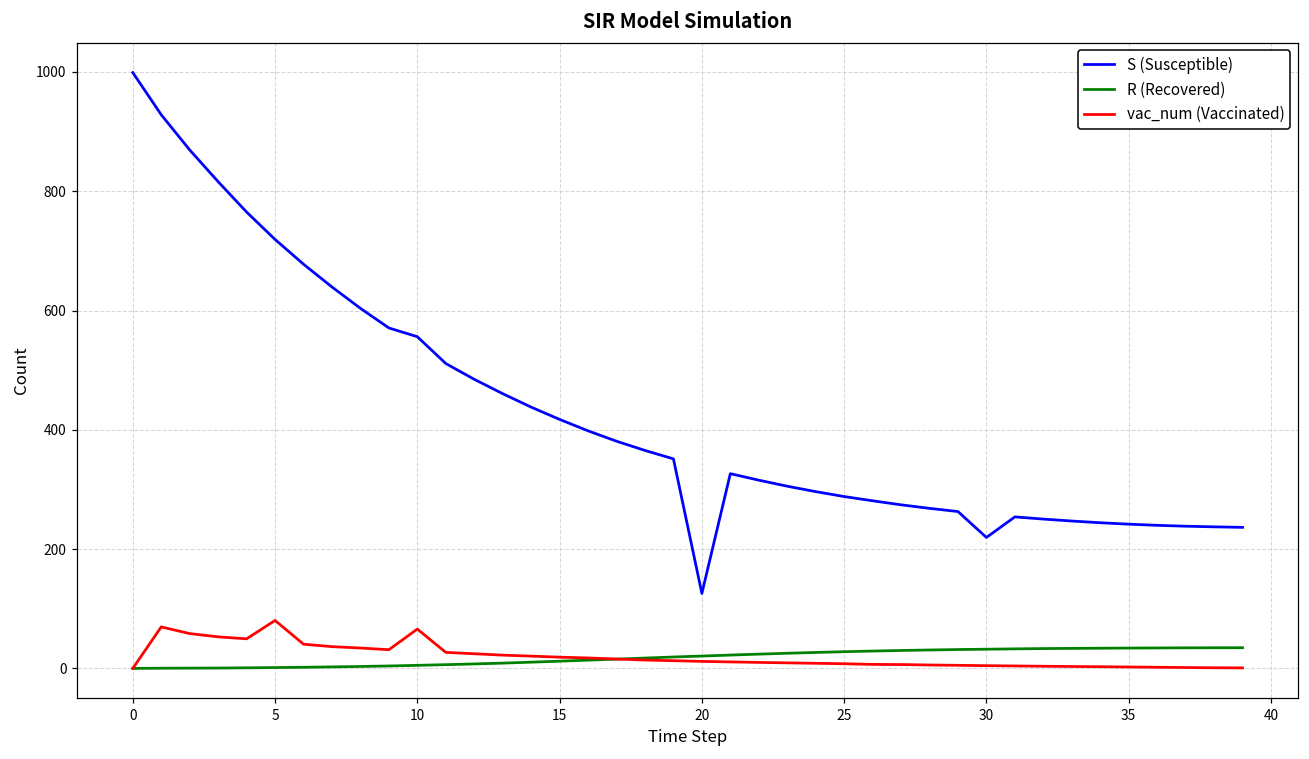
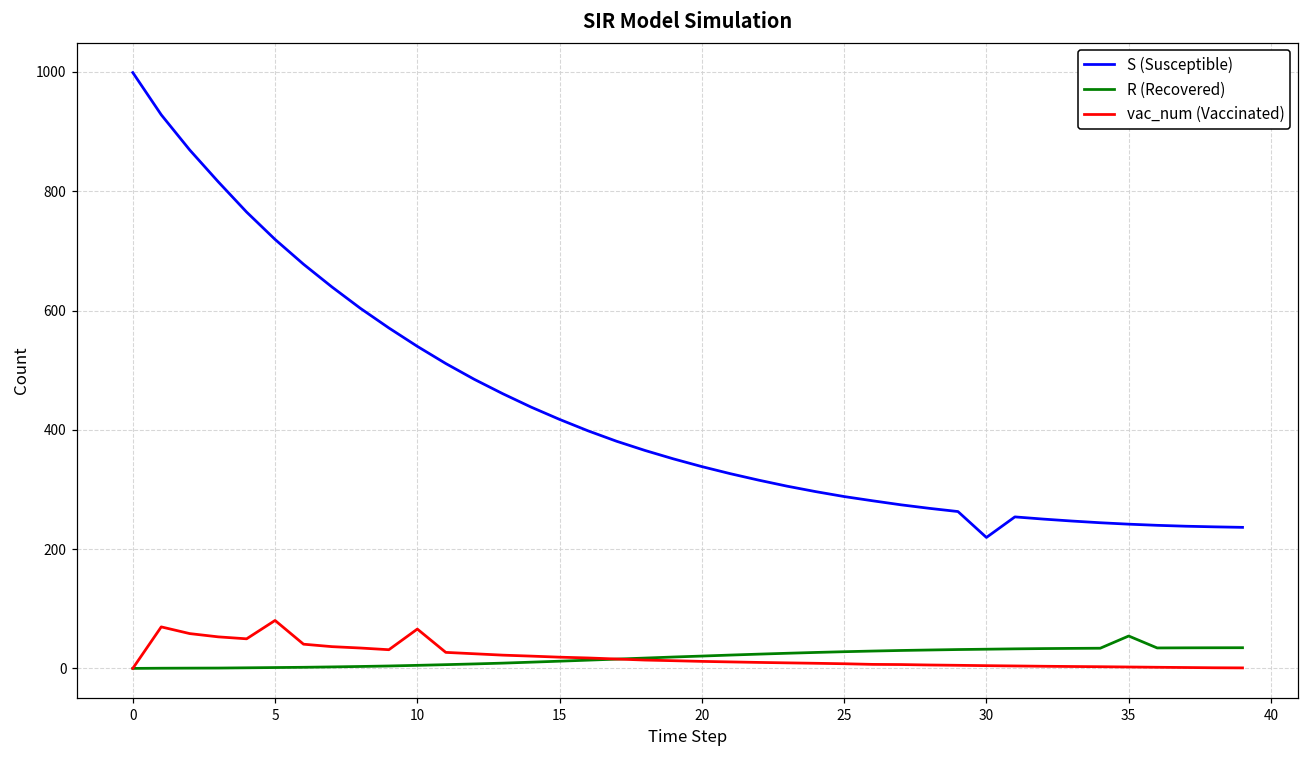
S (Susceptible), 10: 560 -> 540
S (Susceptible), 20: 130 -> 340
R (Recovered), 35: 30 -> 50
